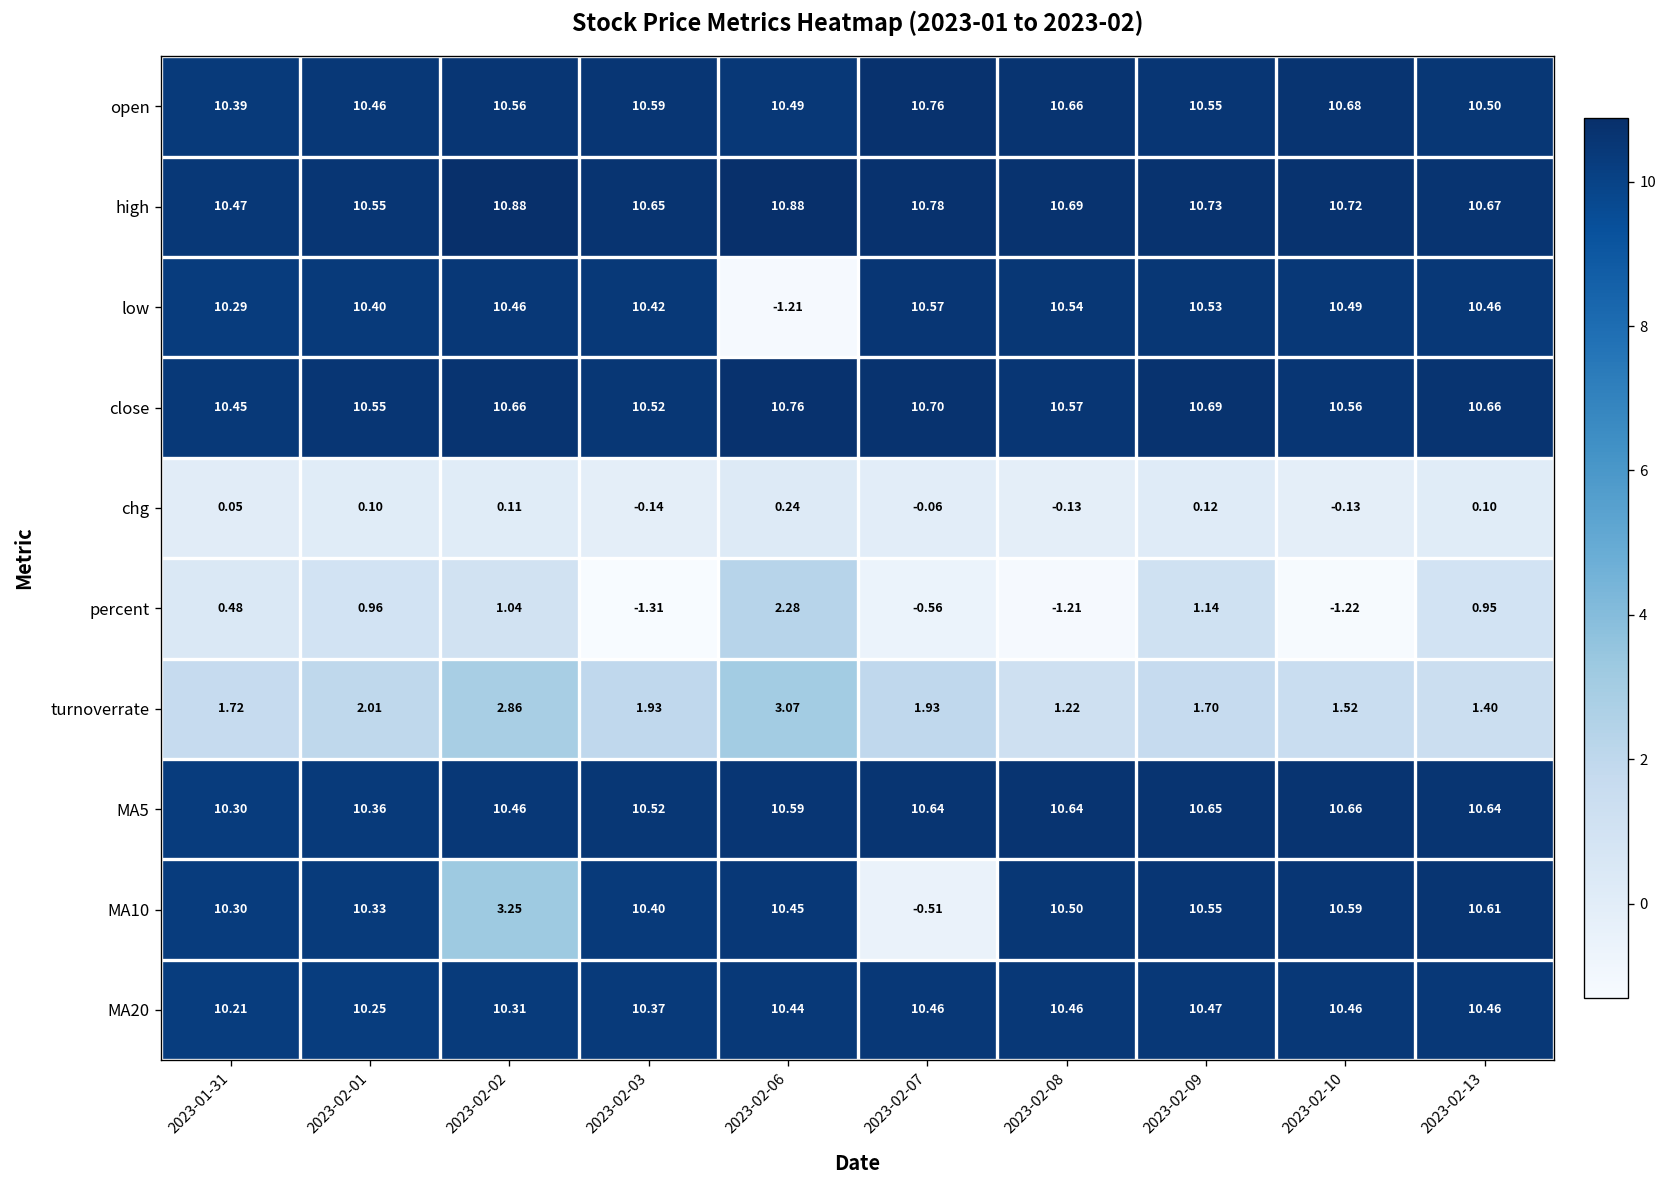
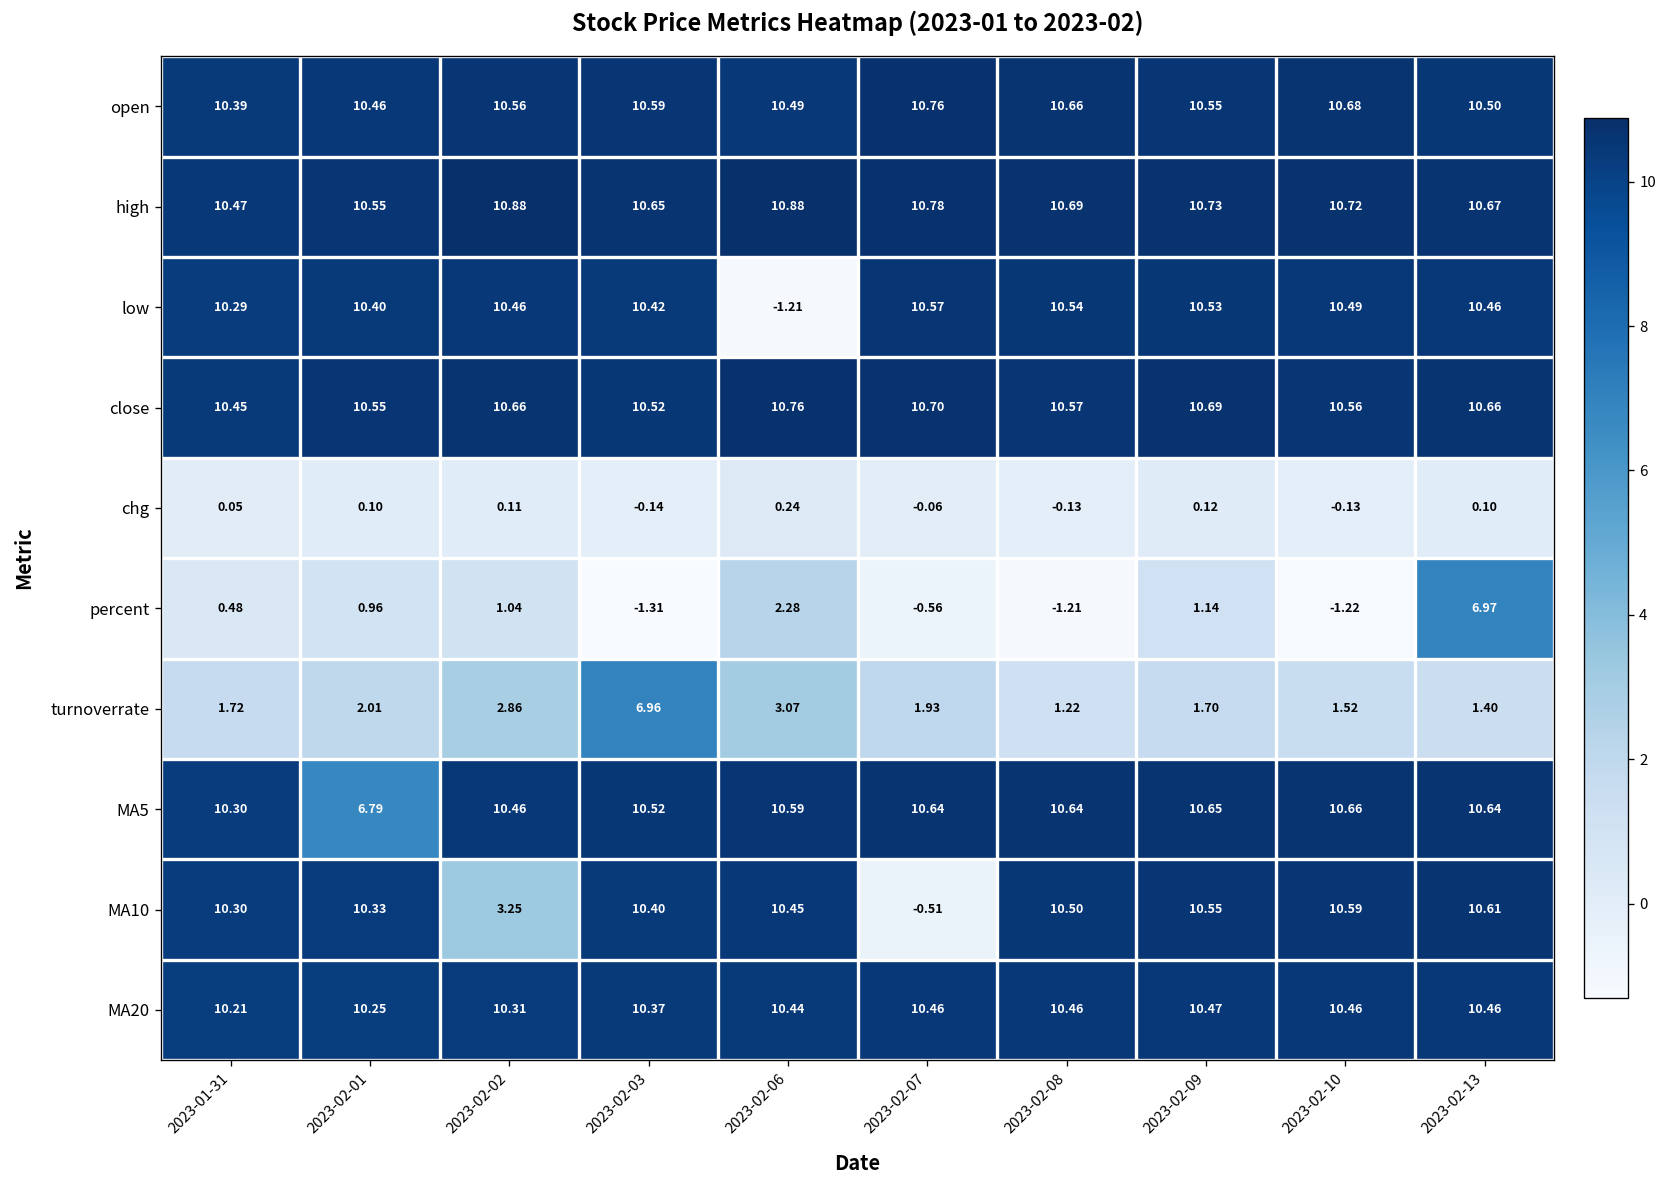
percent, 2023-02-13: 0.95 -> 6.97
turnoverrate, 2023-02-03: 1.93 -> 6.96
MA5, 2023-02-01: 10.36 -> 6.79
